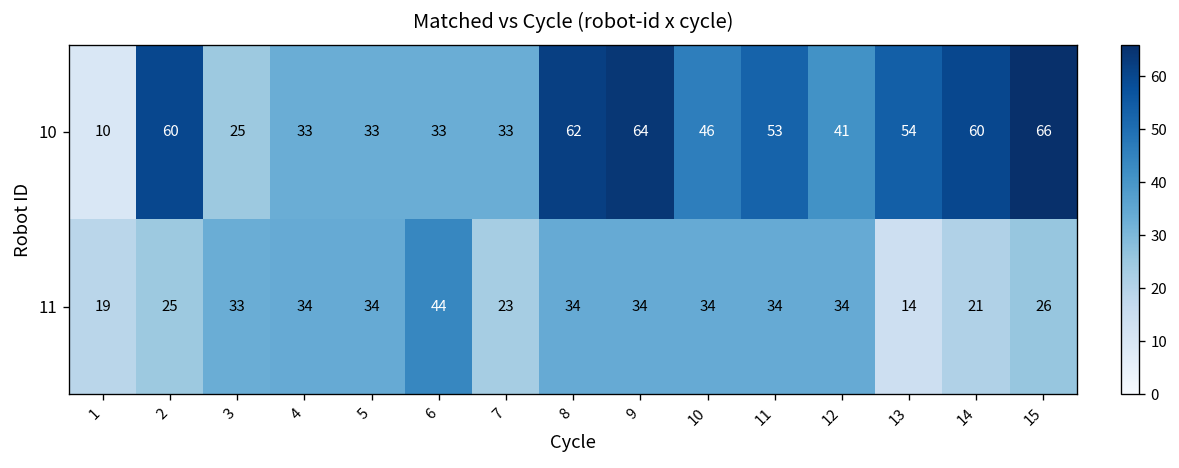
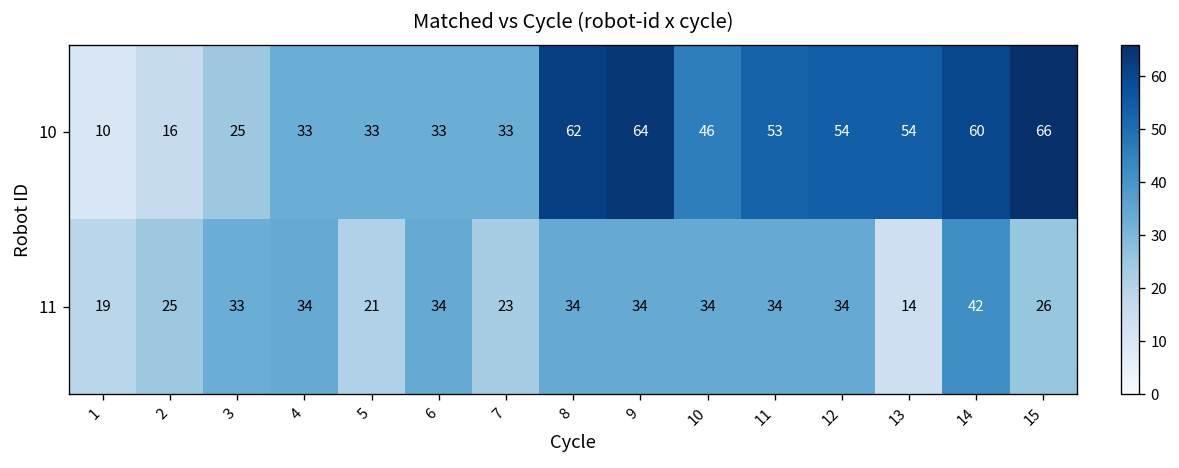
10, 2: 60 -> 16
10, 12: 41 -> 54
11, 5: 34 -> 21
11, 6: 44 -> 34
11, 14: 21 -> 42
